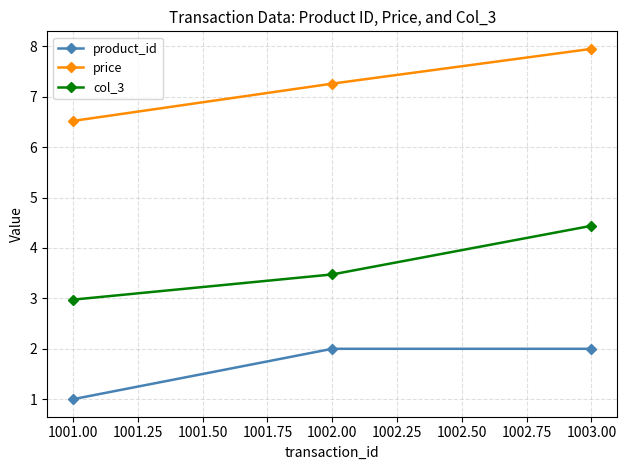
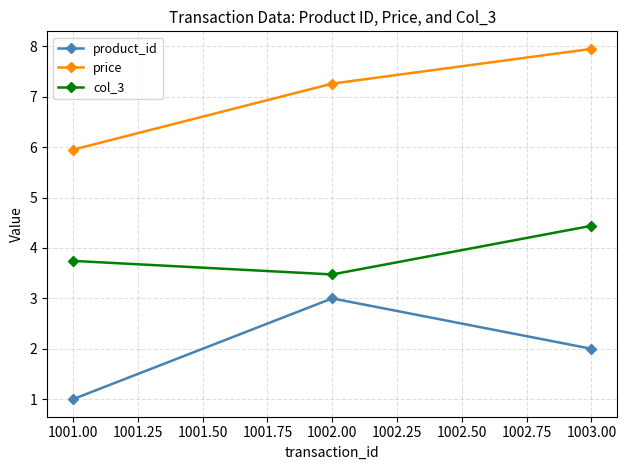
price, 1001.00: 6.5 -> 6.0
col_3, 1001.00: 3.0 -> 3.7
product_id, 1002.00: 2 -> 3
